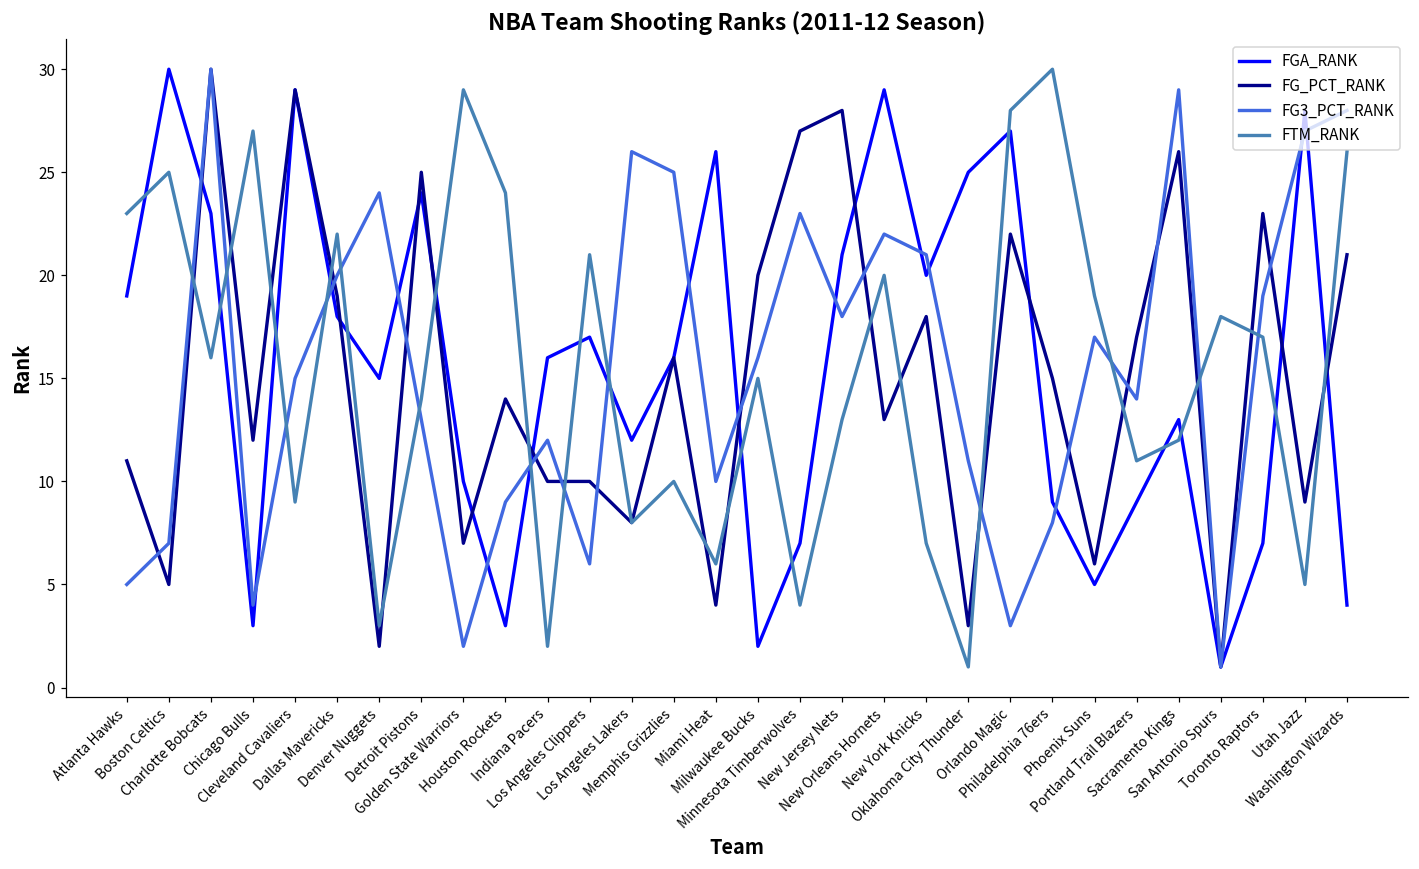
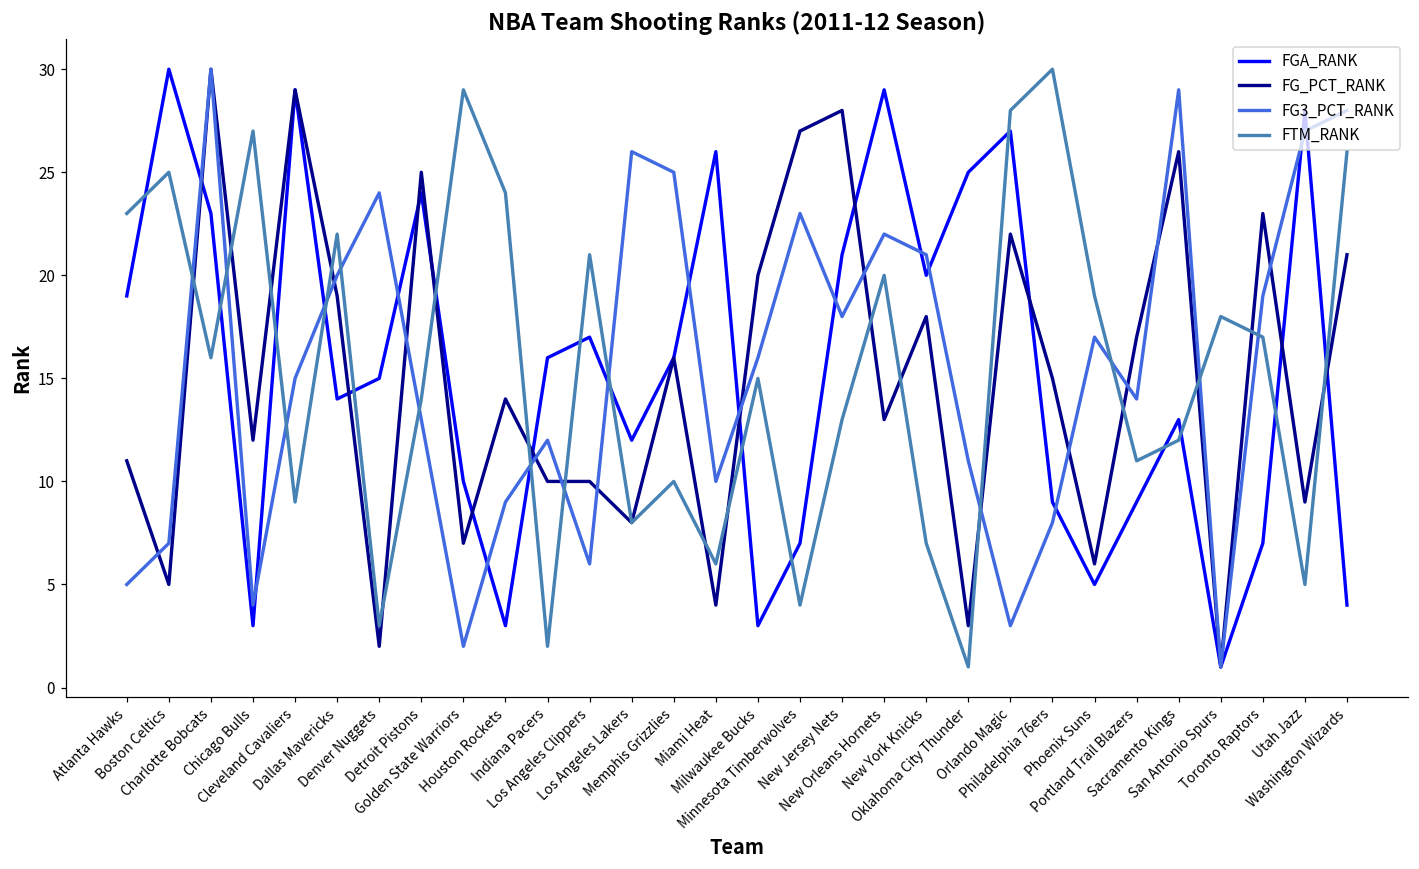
FGA_RANK, Dallas Mavericks: 18 -> 14
FGA_RANK, Milwaukee Bucks: 2 -> 3
